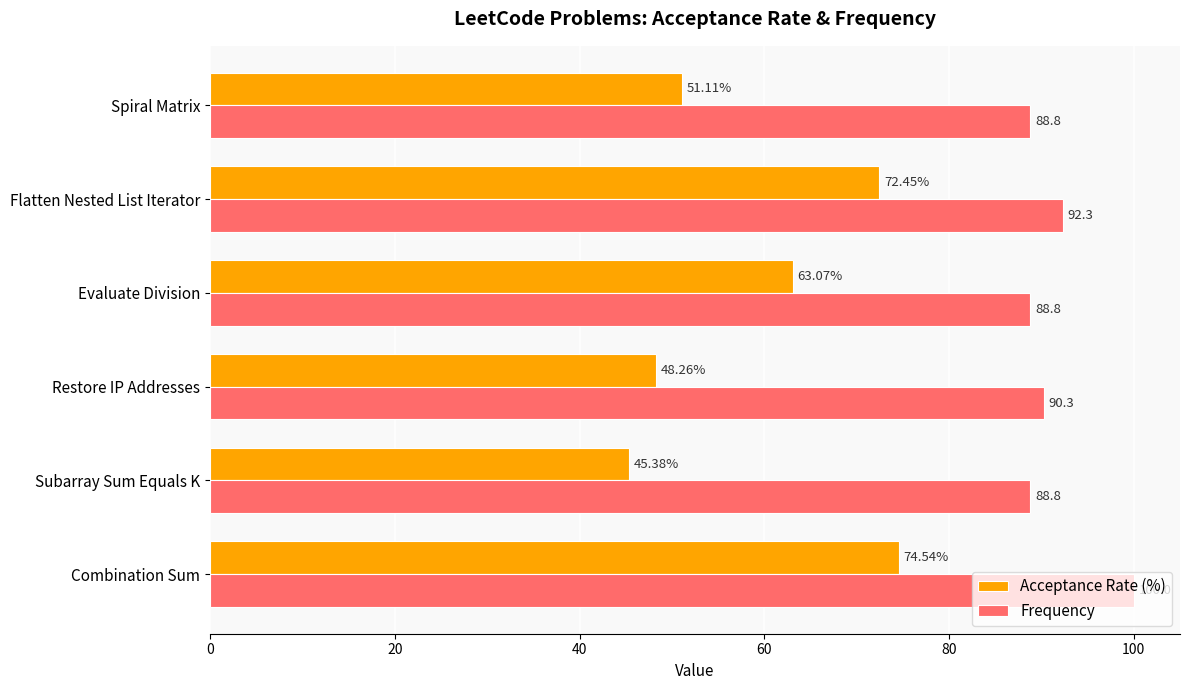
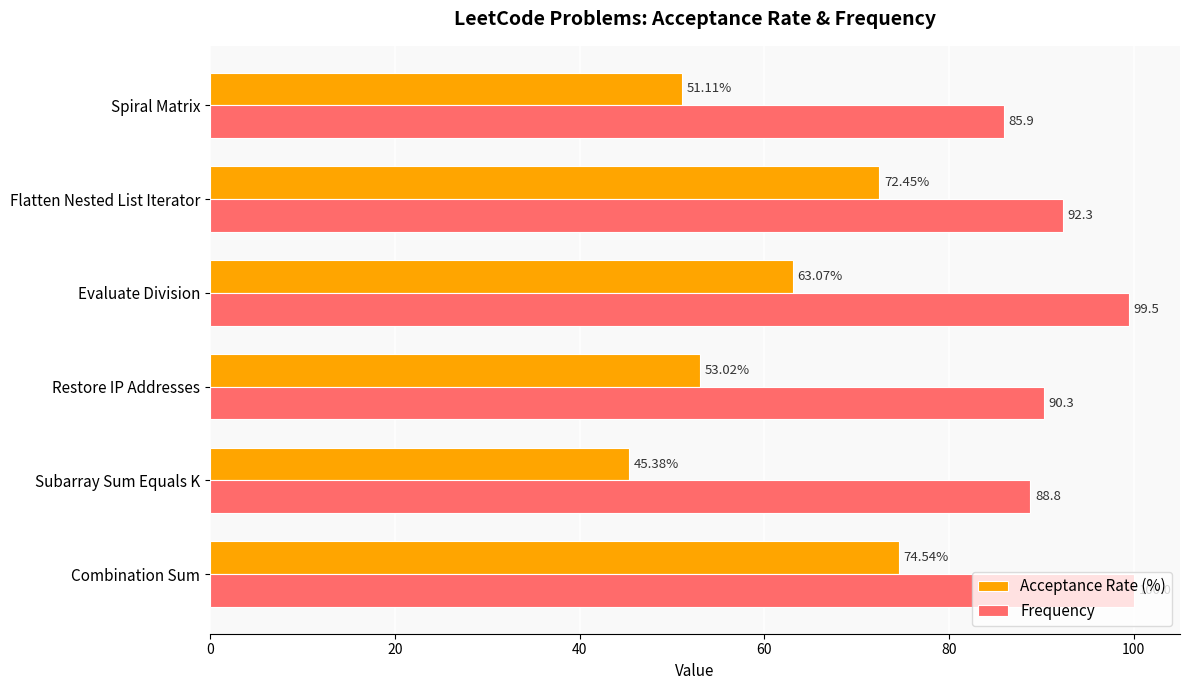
Frequency, Spiral Matrix: 88.8 -> 85.9
Frequency, Evaluate Division: 88.8 -> 99.5
Acceptance Rate (%), Restore IP Addresses: 48.26% -> 53.02%
